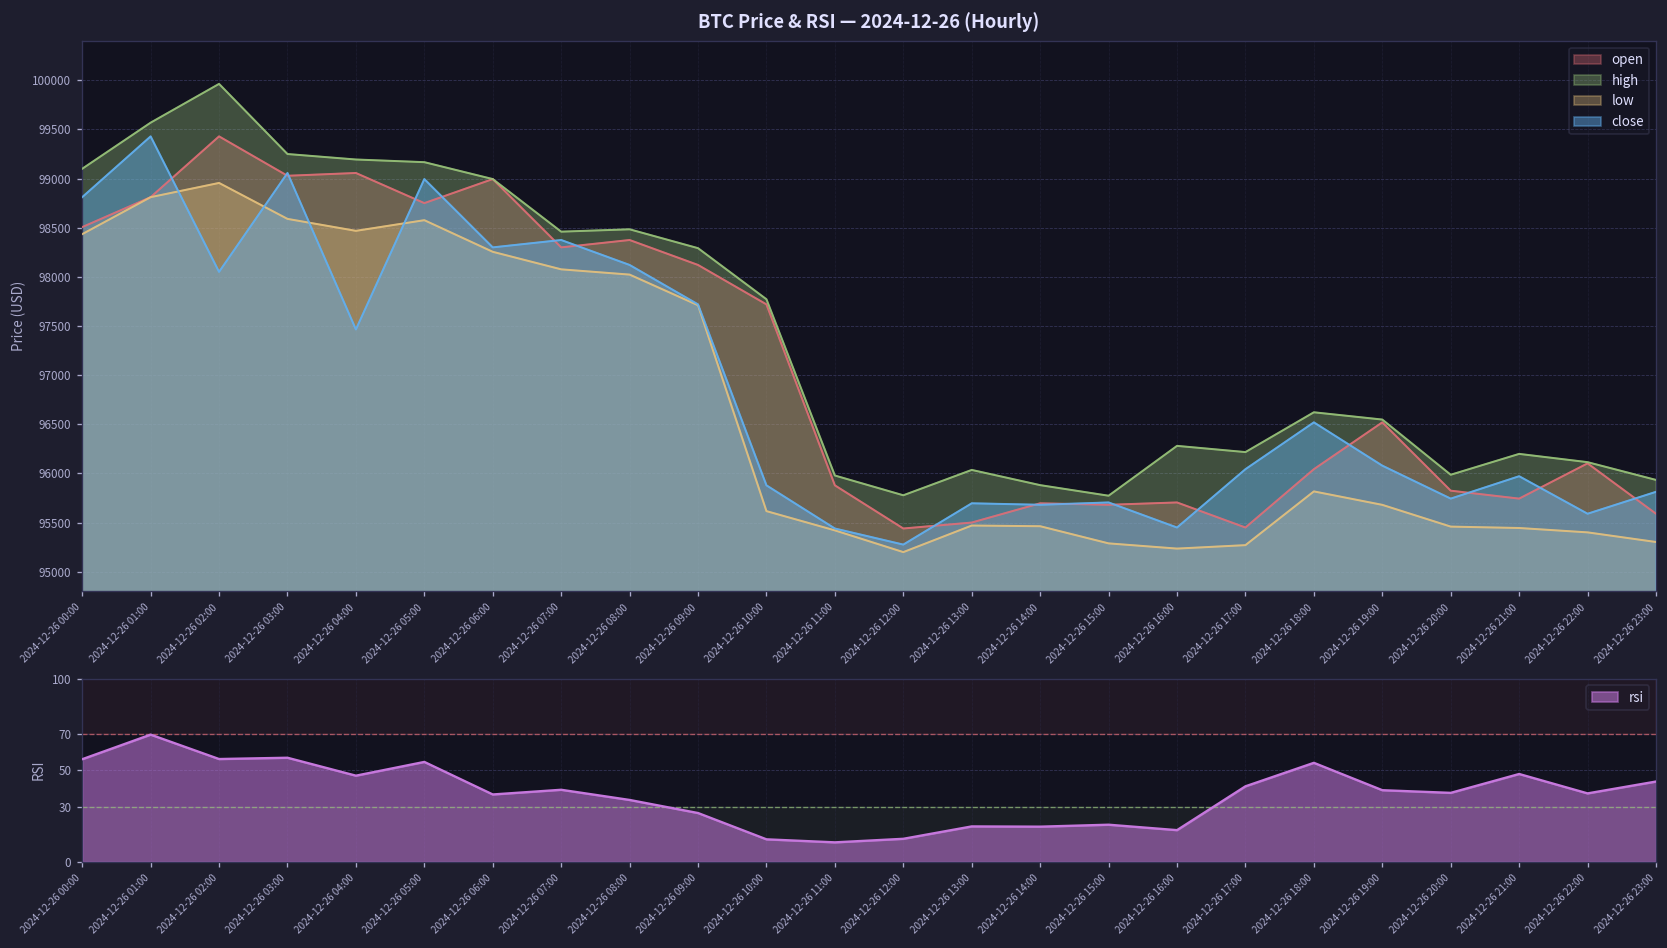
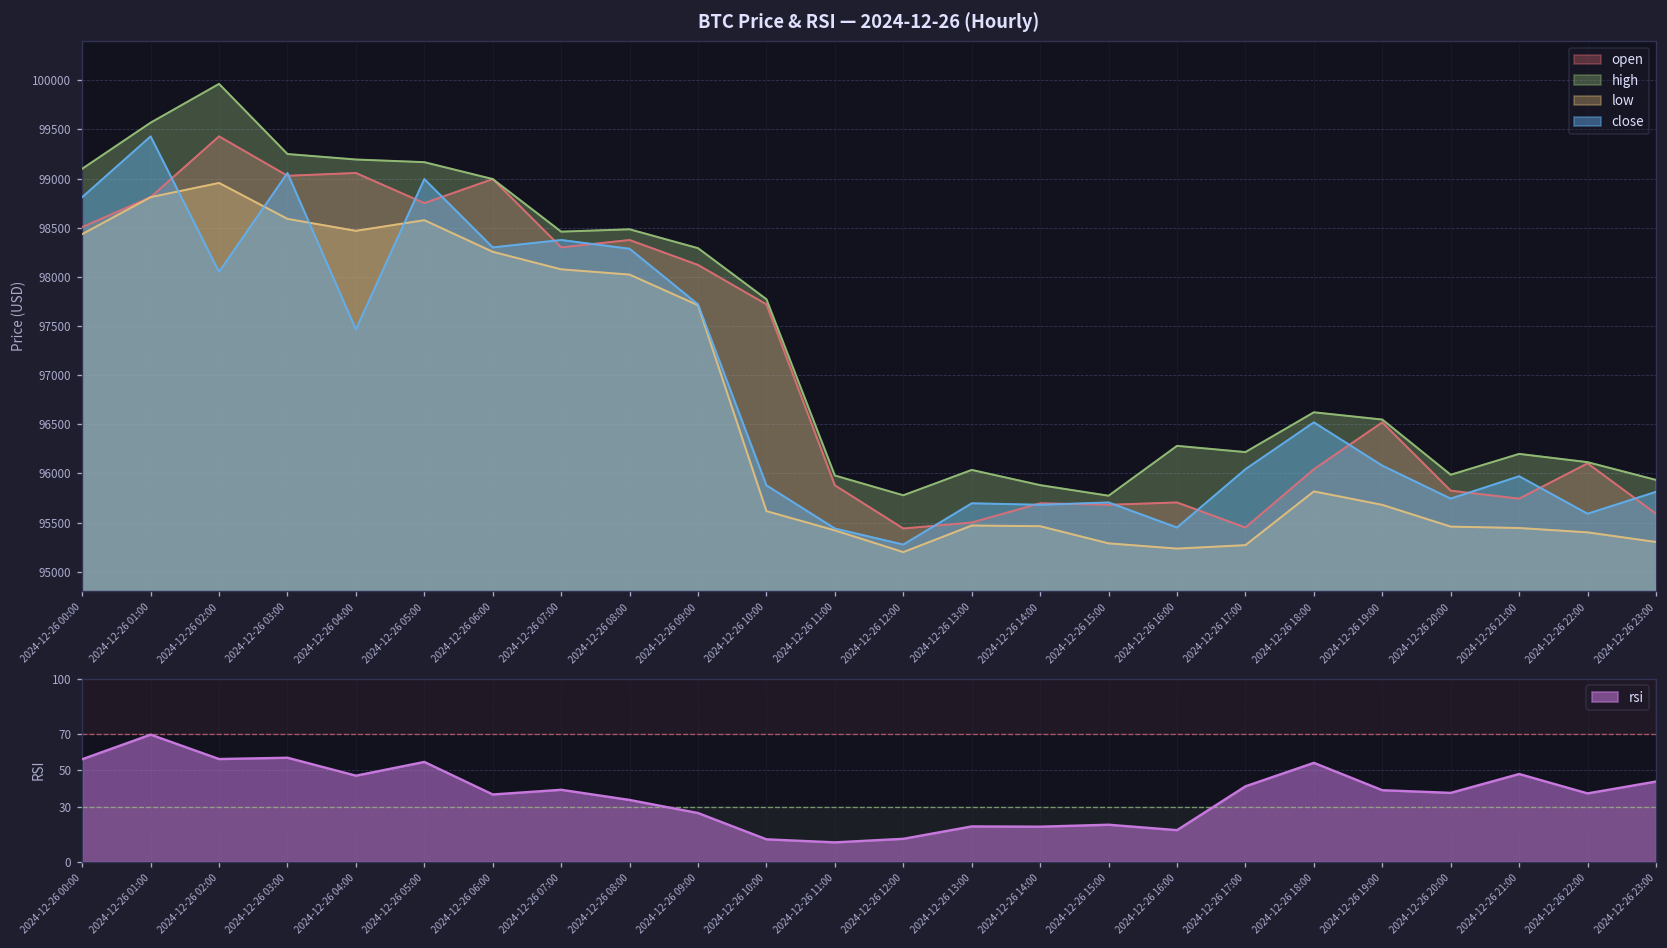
BTC Price & RSI — 2024-12-26 (Hourly), close, 2024-12-26 08:00: 98100 -> 98300
